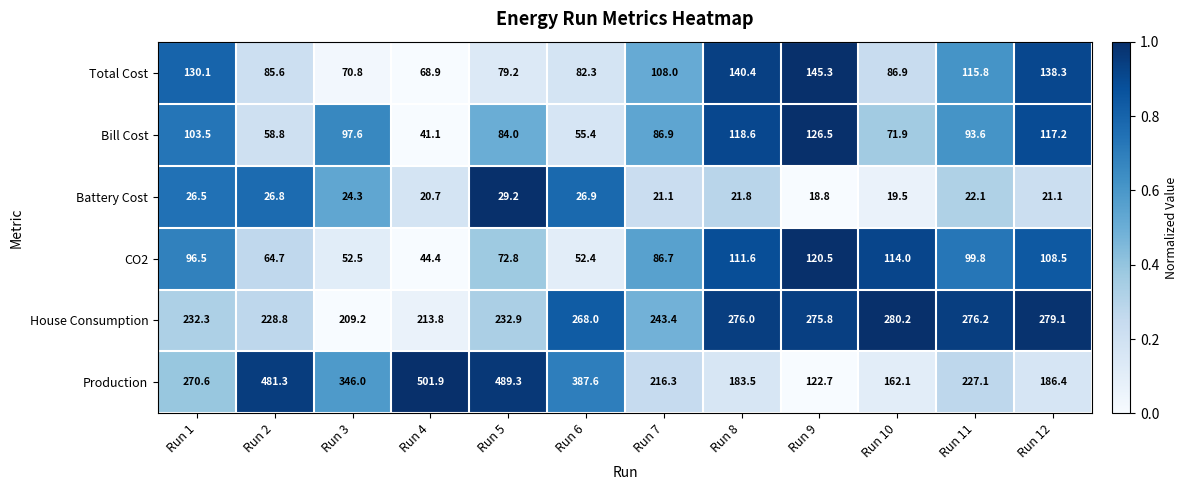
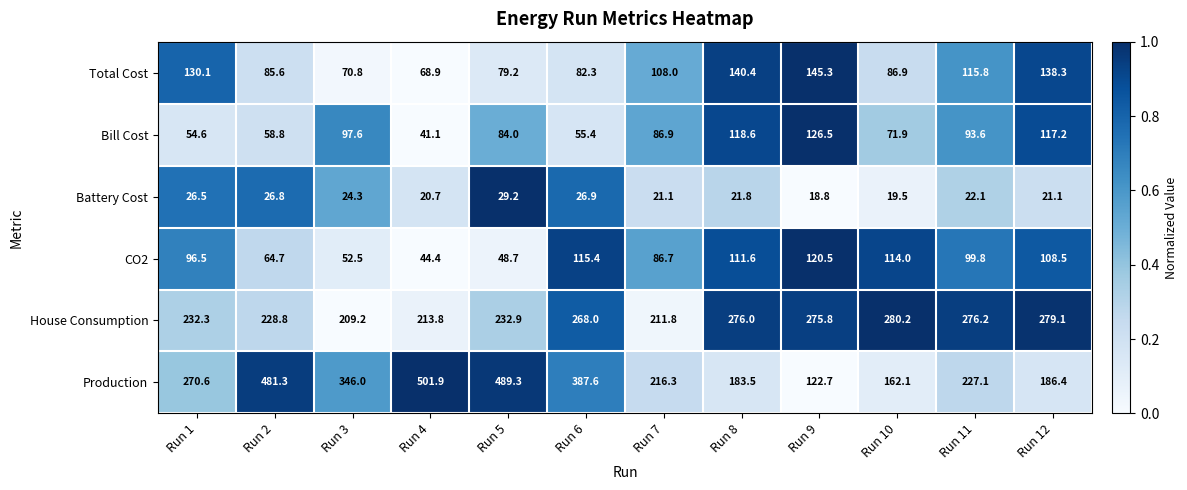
Bill Cost, Run 1: 103.5 -> 54.6
CO2, Run 5: 72.8 -> 48.7
CO2, Run 6: 52.4 -> 115.4
House Consumption, Run 7: 243.4 -> 211.8
